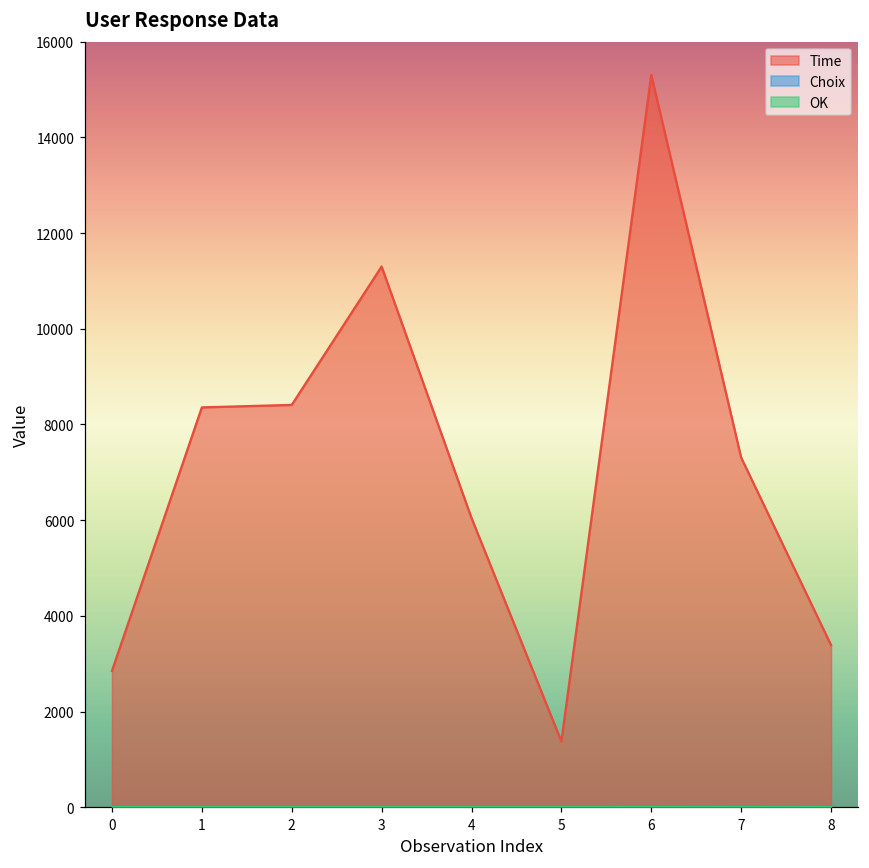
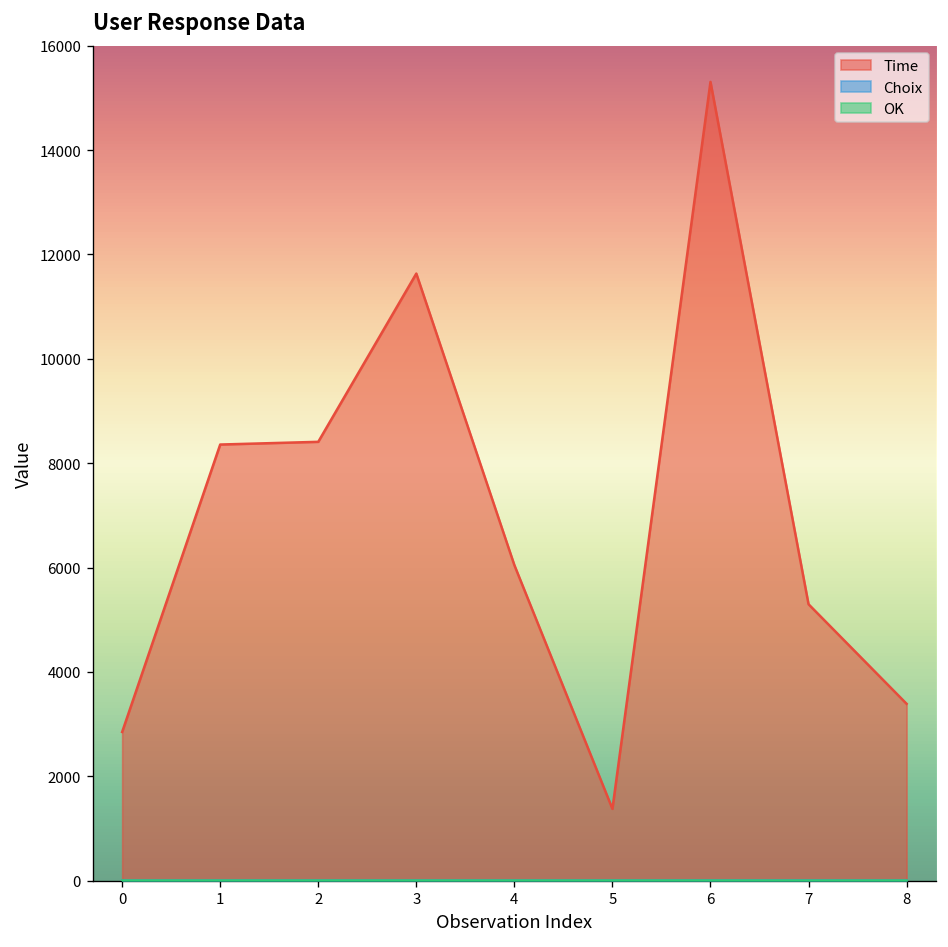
Time, 3: 11300 -> 11600
Time, 7: 7300 -> 5300
